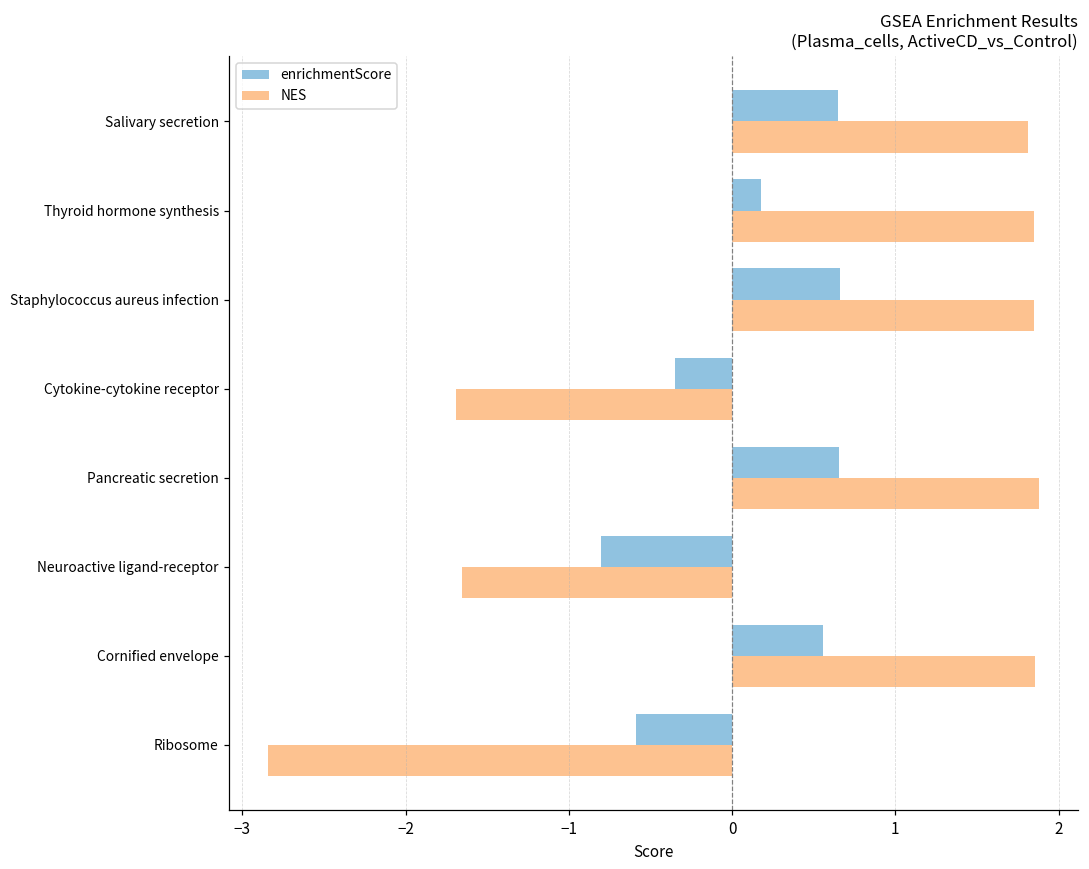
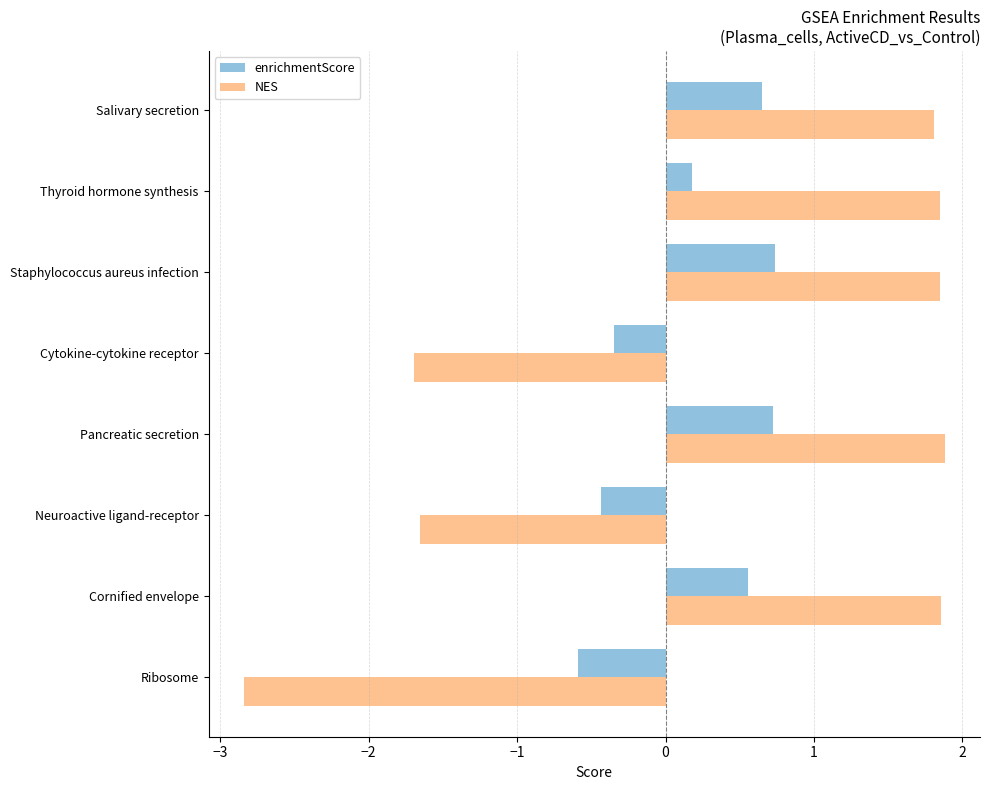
enrichmentScore, Staphylococcus aureus infection: 0.66 -> 0.74
enrichmentScore, Pancreatic secretion: 0.65 -> 0.72
enrichmentScore, Neuroactive ligand-receptor: -0.80 -> -0.44
